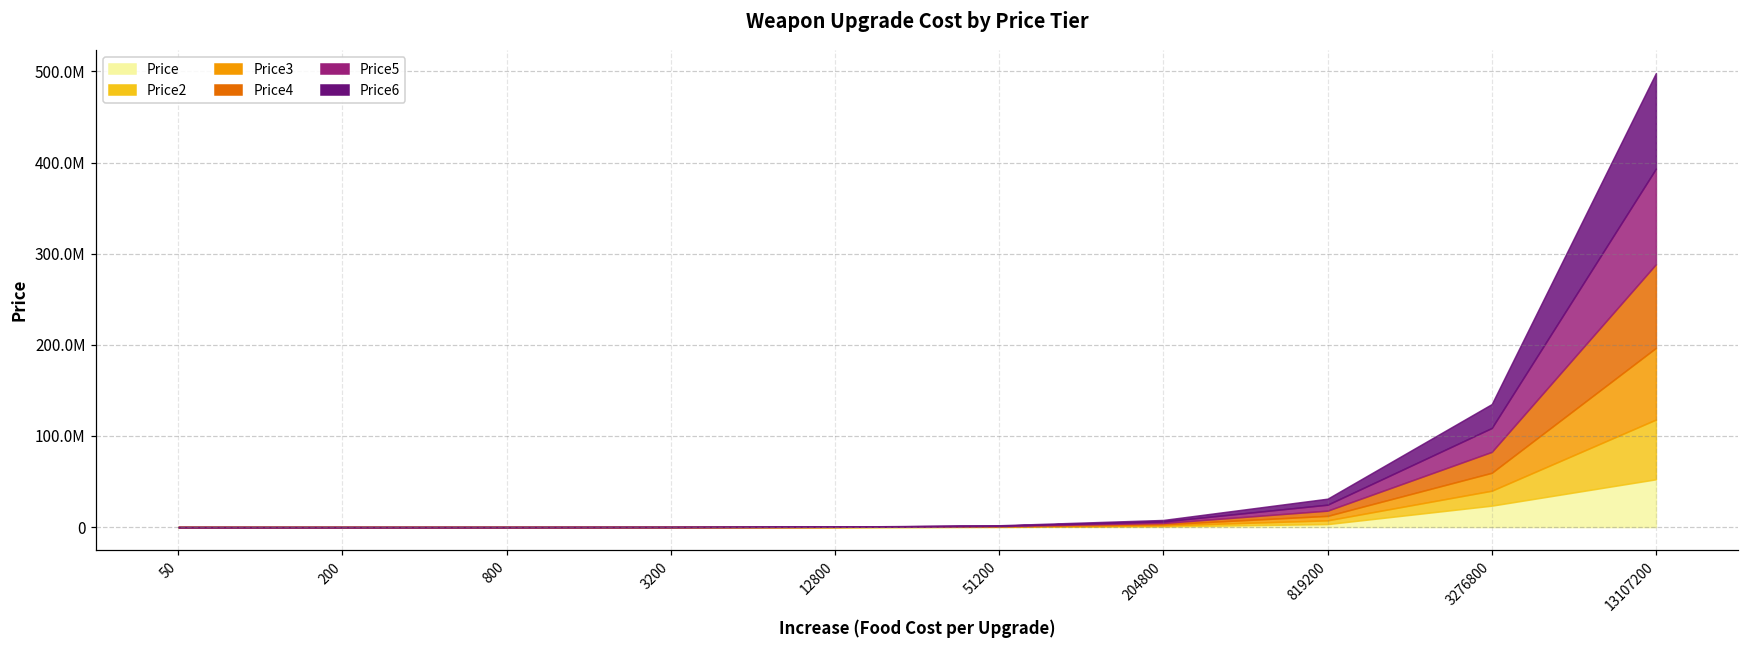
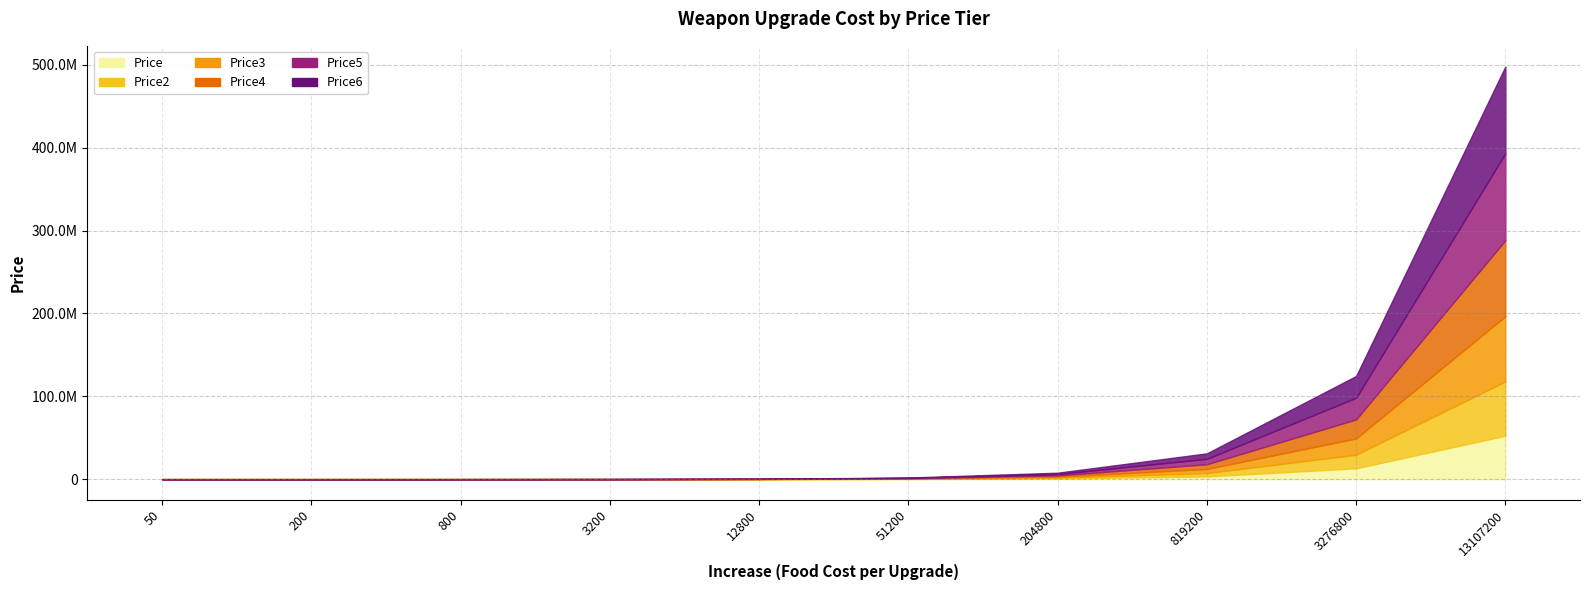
Price, 3276800: 20000000 -> 10000000
